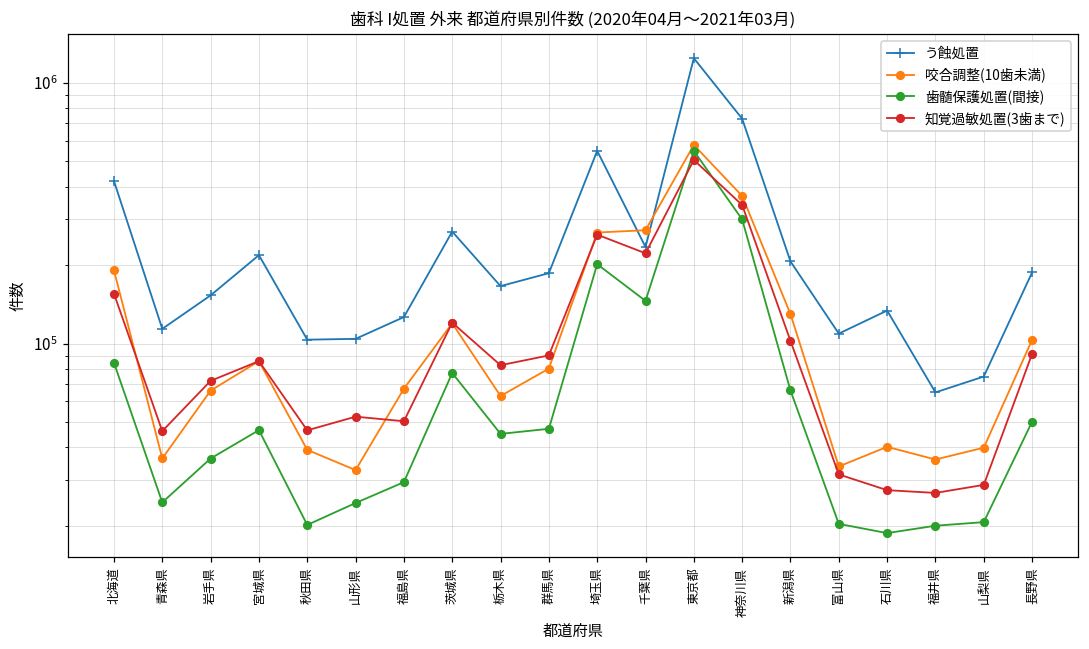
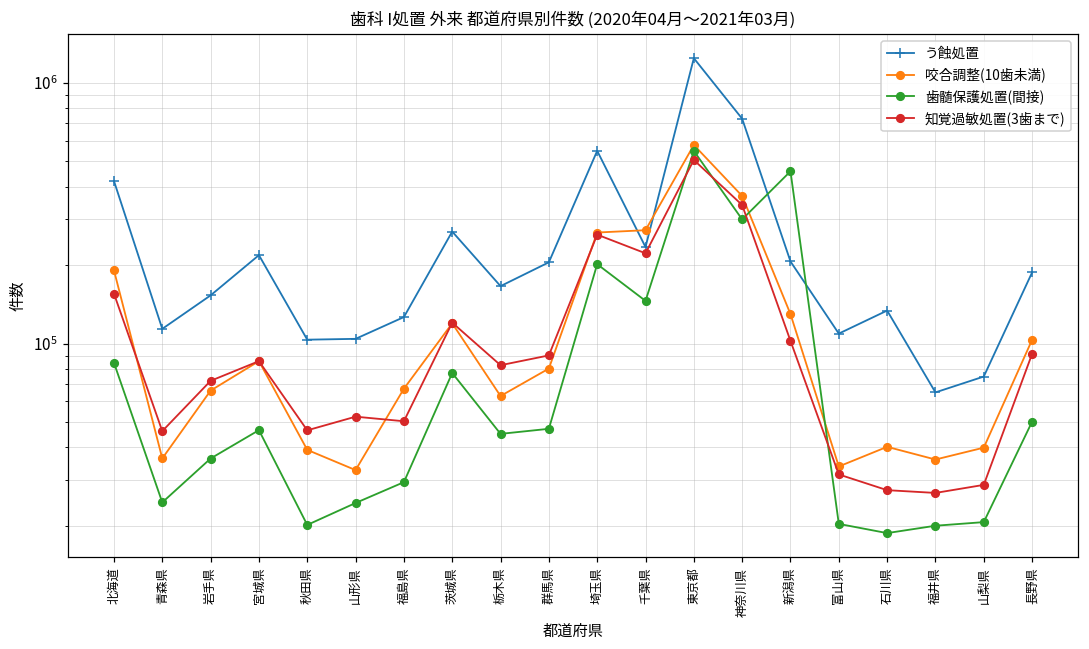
う蝕処置, 群馬県: 190000 -> 200000
歯髄保護処置(間接), 新潟県: 66000 -> 460000
